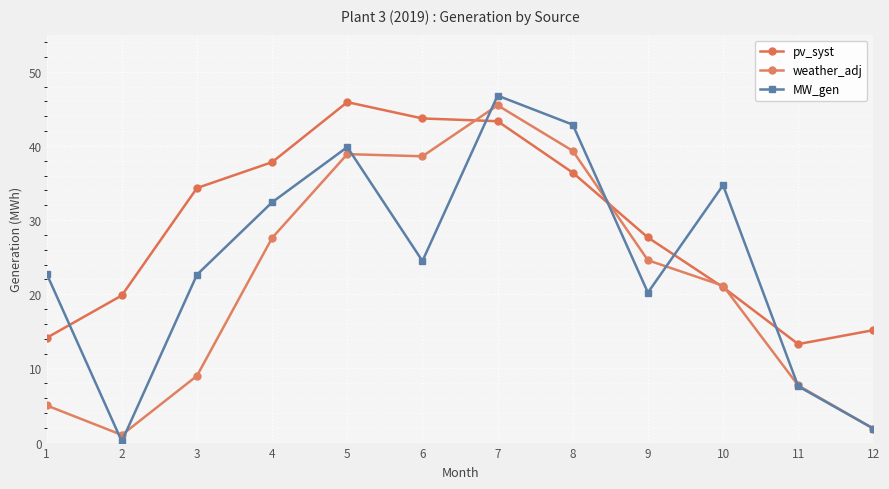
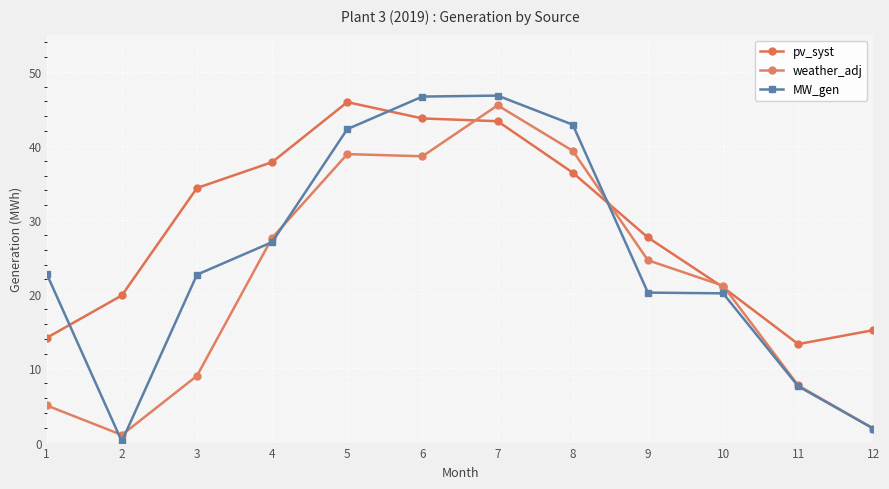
MW_gen, 4: 32 -> 27
MW_gen, 5: 40 -> 42
MW_gen, 6: 24 -> 47
MW_gen, 10: 35 -> 20
